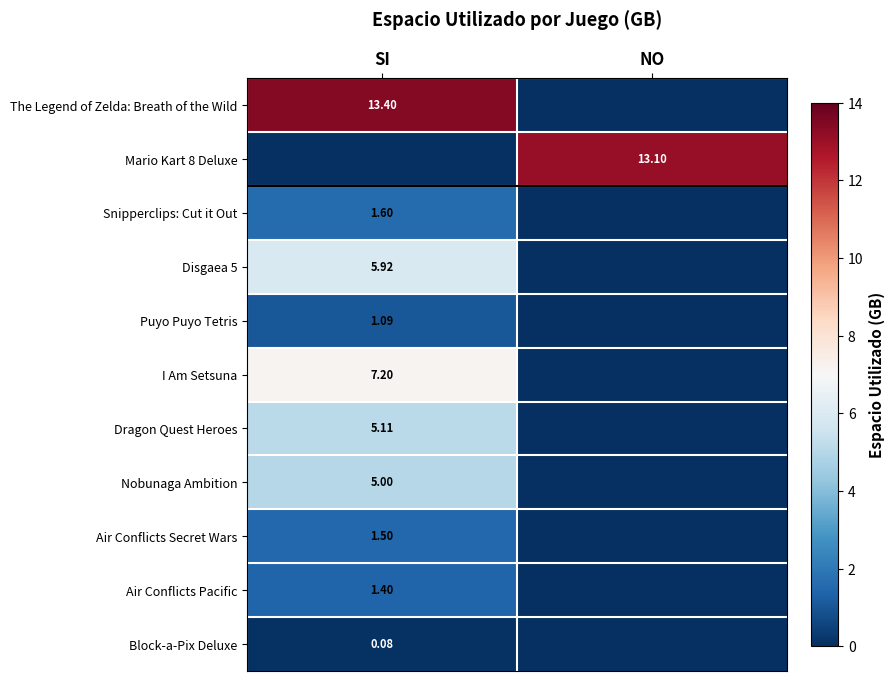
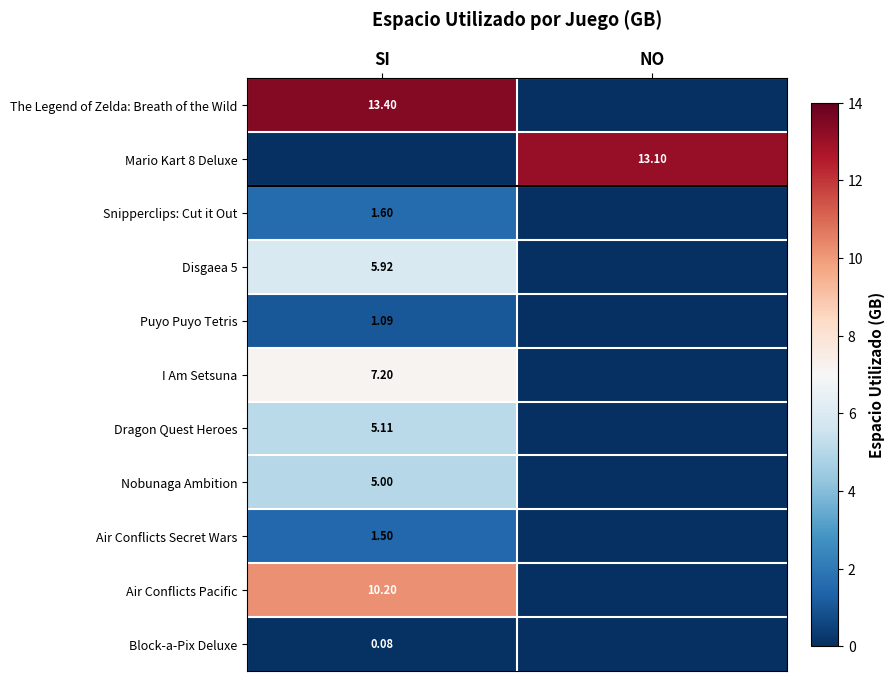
Air Conflicts Pacific, SI: 1.40 -> 10.20
